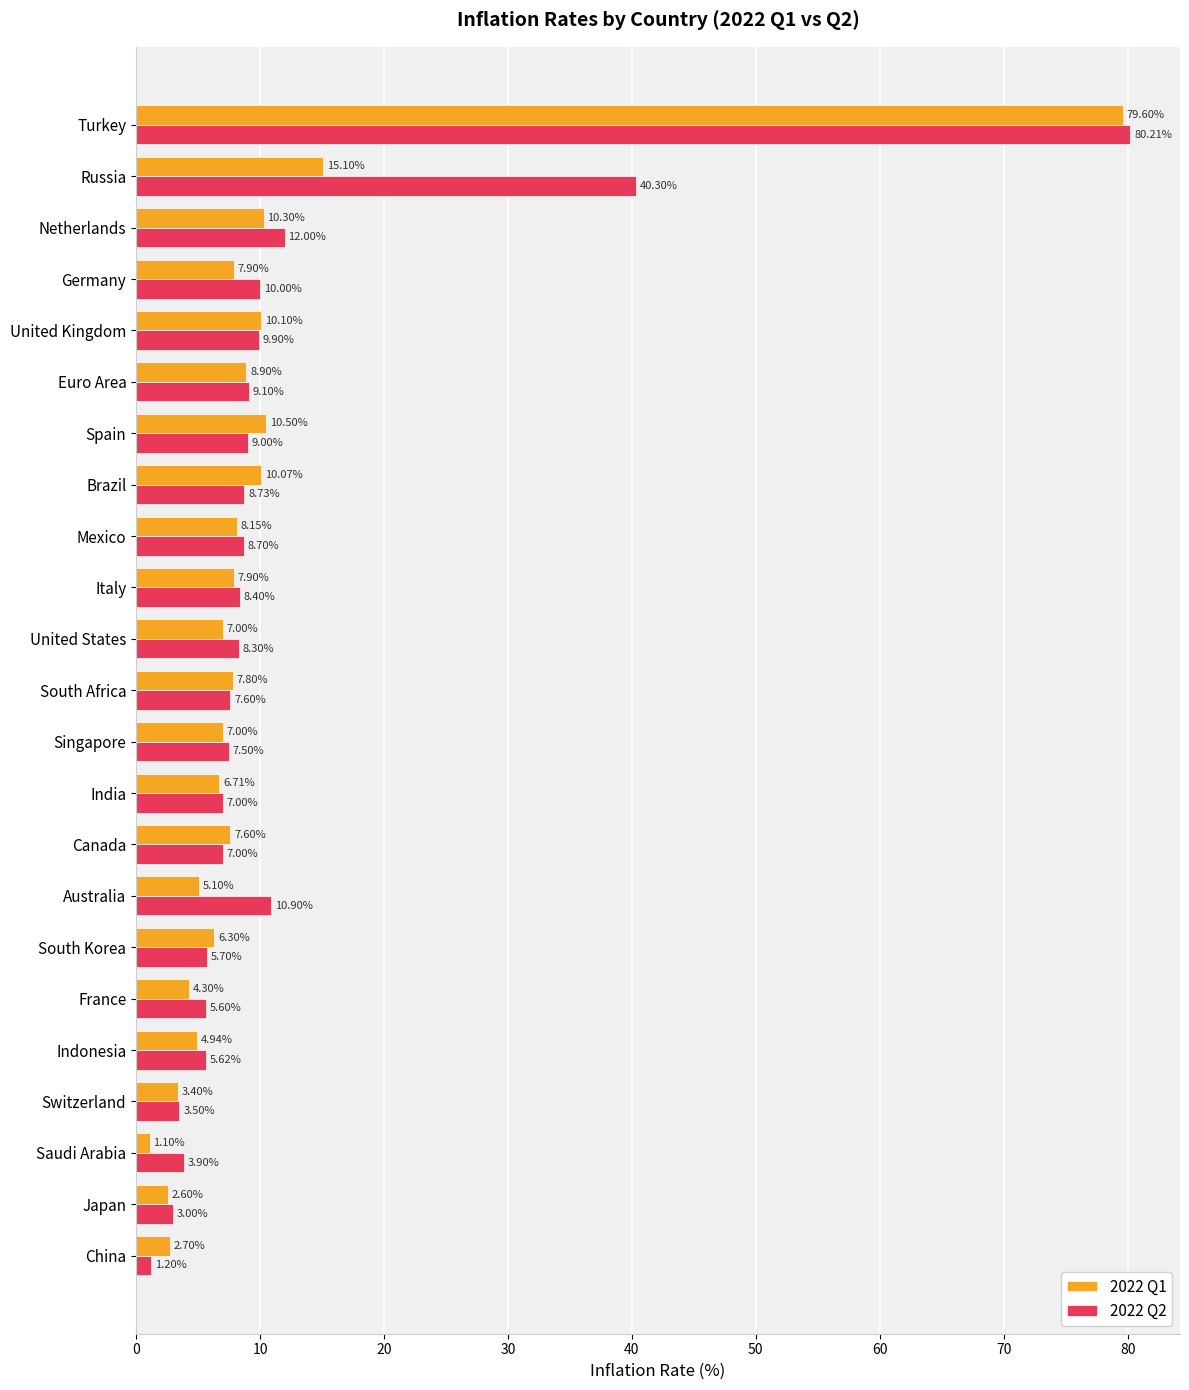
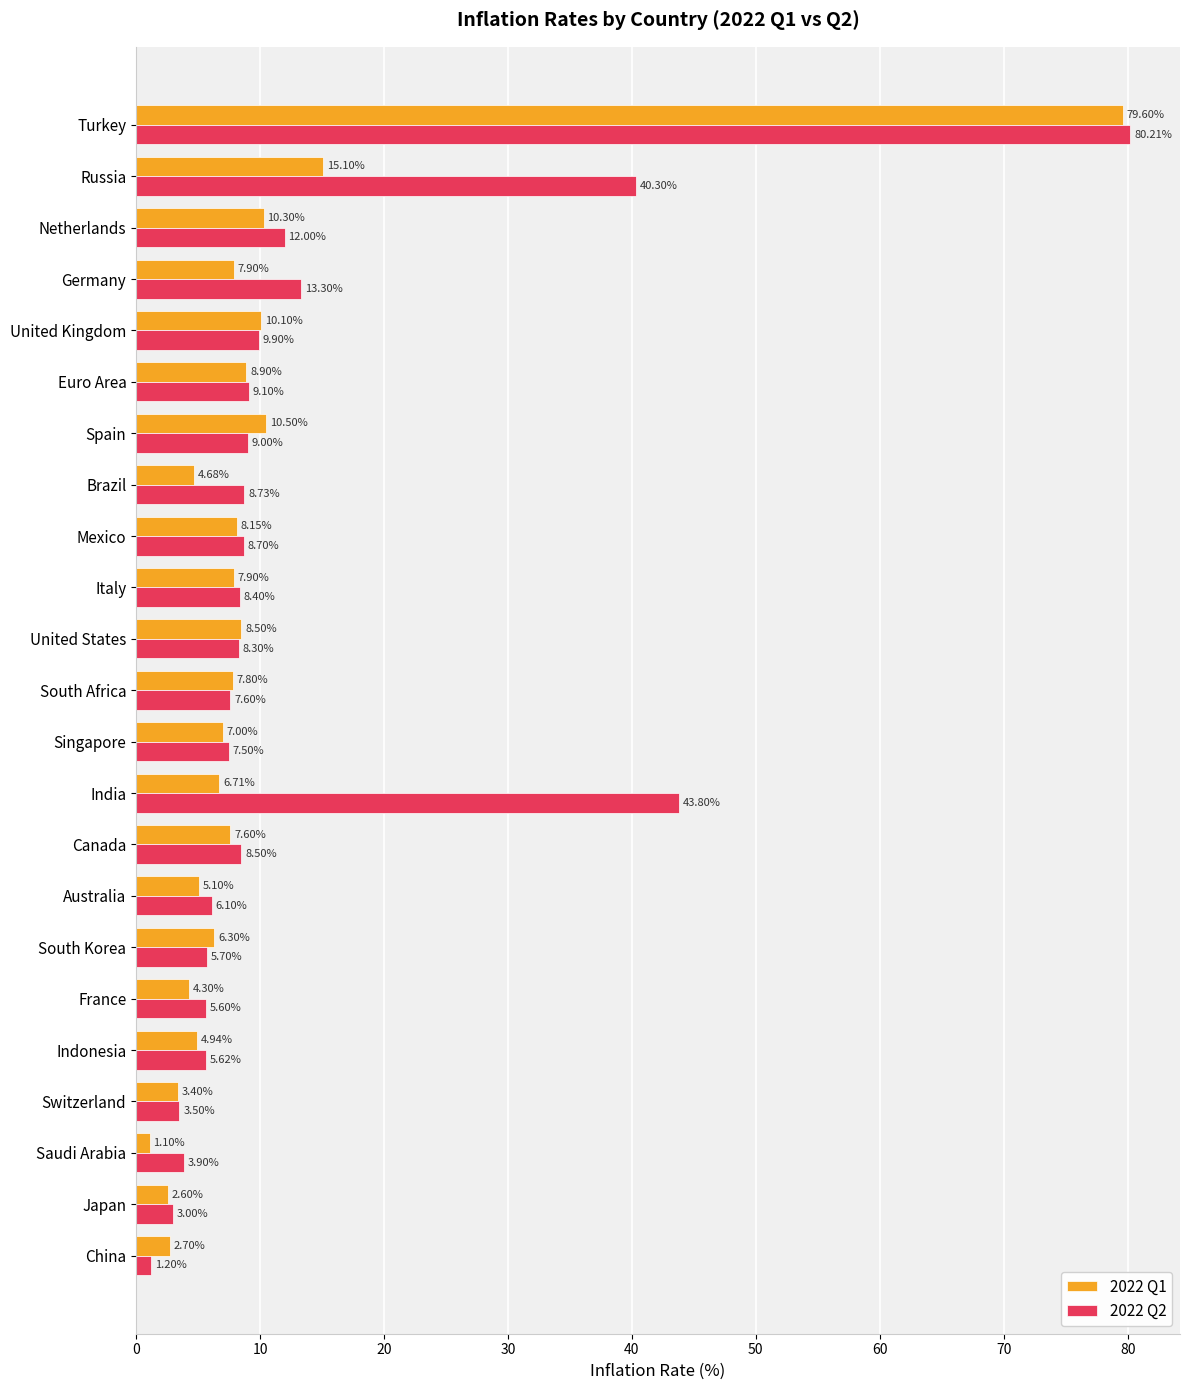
2022 Q2, Germany: 10.00% -> 13.30%
2022 Q1, Brazil: 10.07% -> 4.68%
2022 Q1, United States: 7.00% -> 8.50%
2022 Q2, India: 7.00% -> 43.80%
2022 Q2, Canada: 7.00% -> 8.50%
2022 Q2, Australia: 10.90% -> 6.10%
